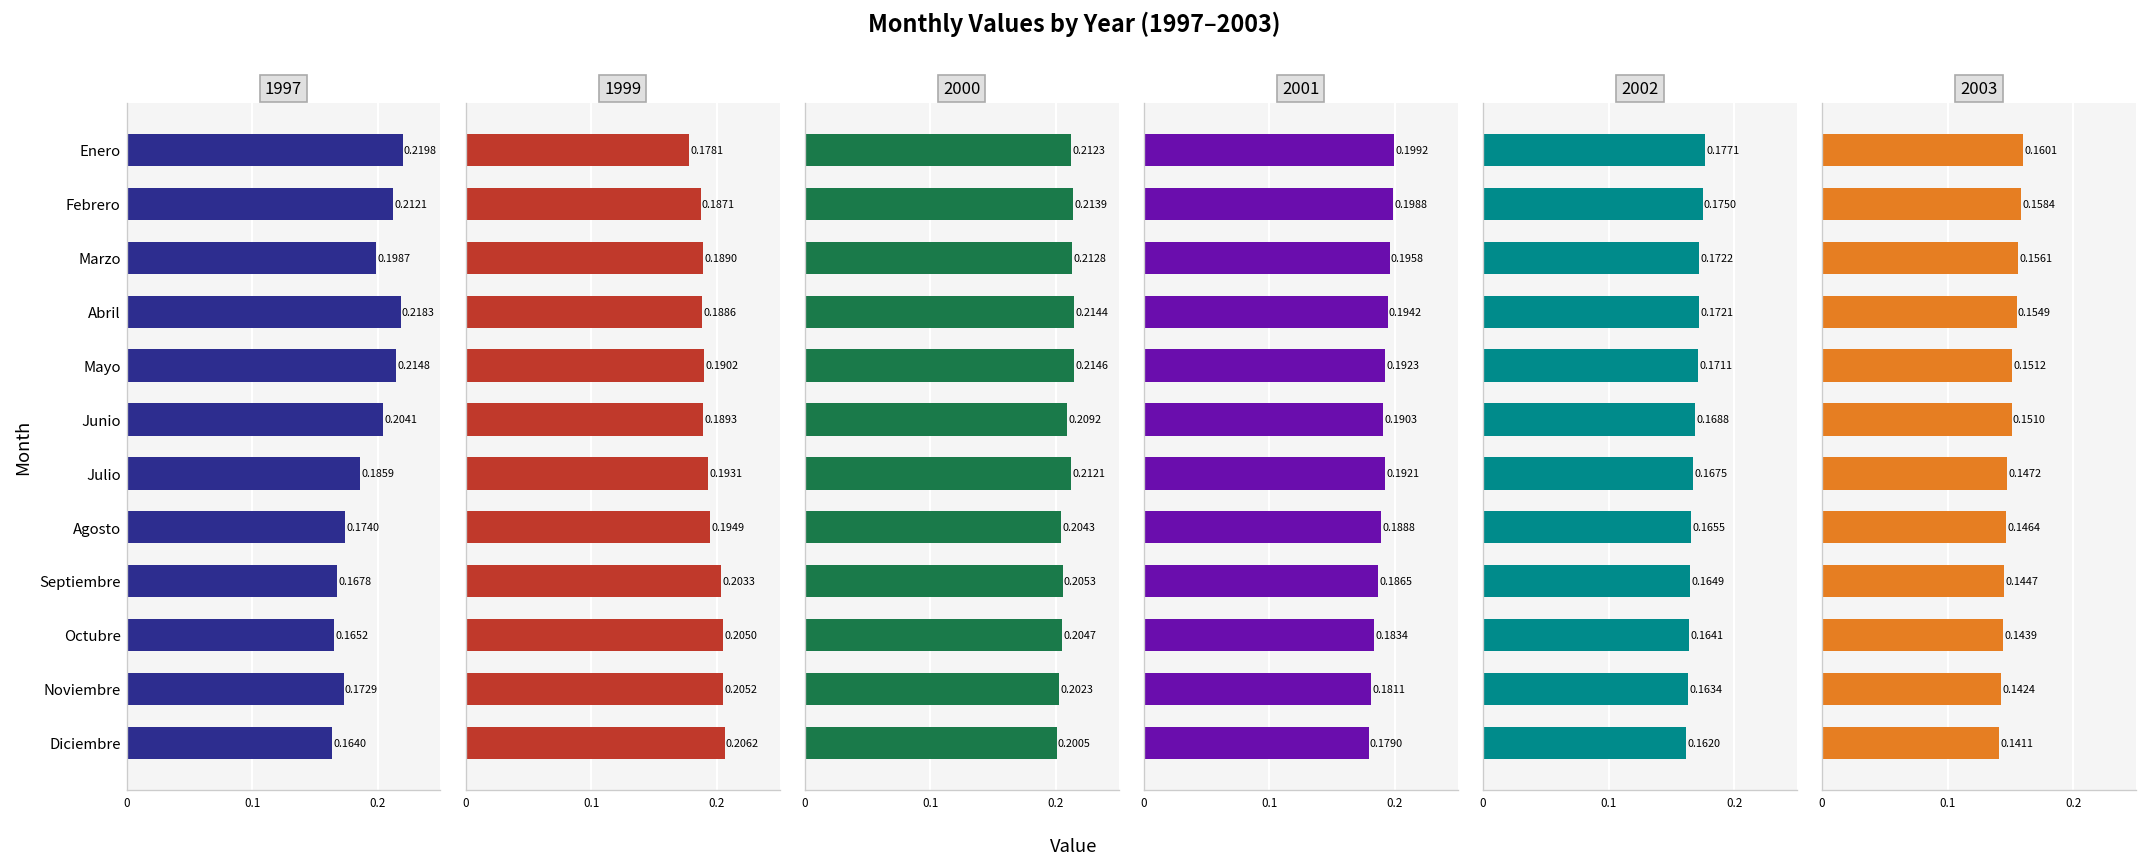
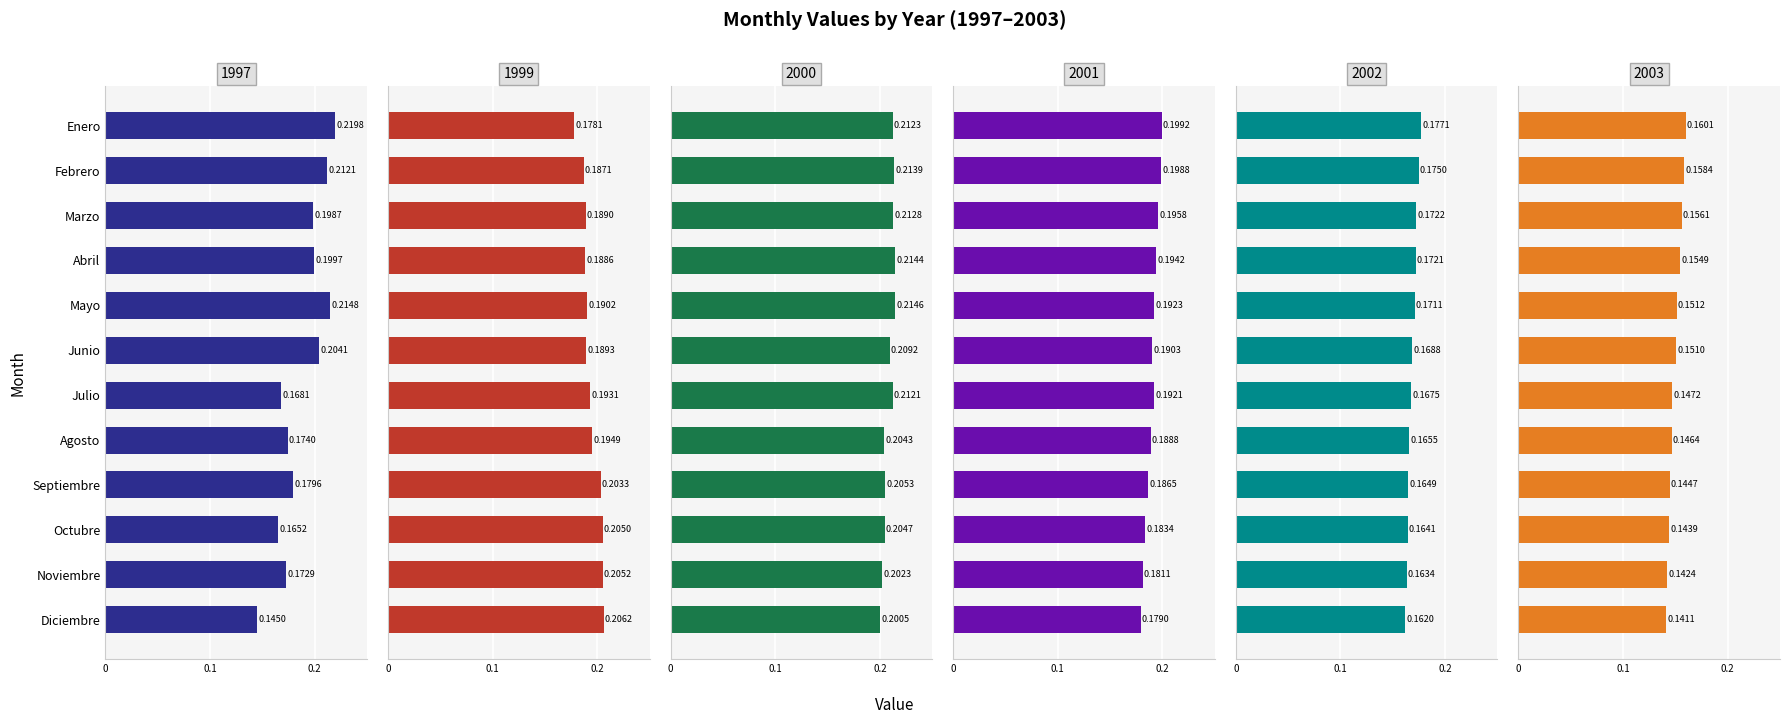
1997, Abril: 0.2183 -> 0.1997
1997, Julio: 0.1859 -> 0.1681
1997, Septiembre: 0.1678 -> 0.1796
1997, Diciembre: 0.1640 -> 0.1450
